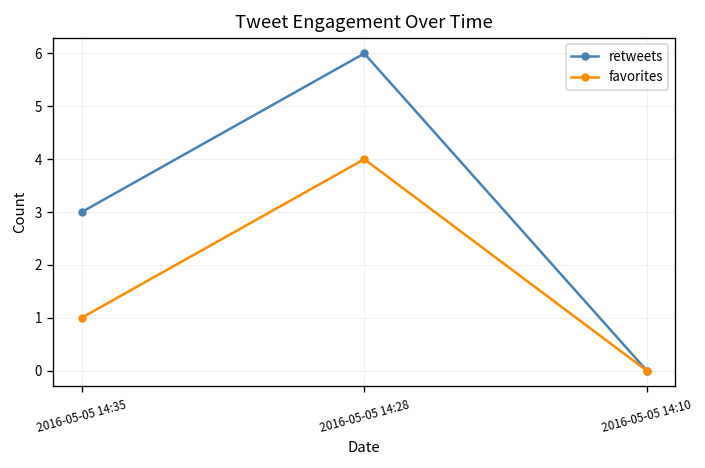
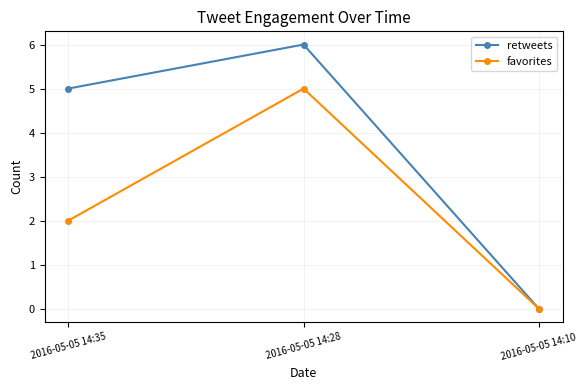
retweets, 2016-05-05 14:35: 3 -> 5
favorites, 2016-05-05 14:35: 1 -> 2
favorites, 2016-05-05 14:28: 4 -> 5
